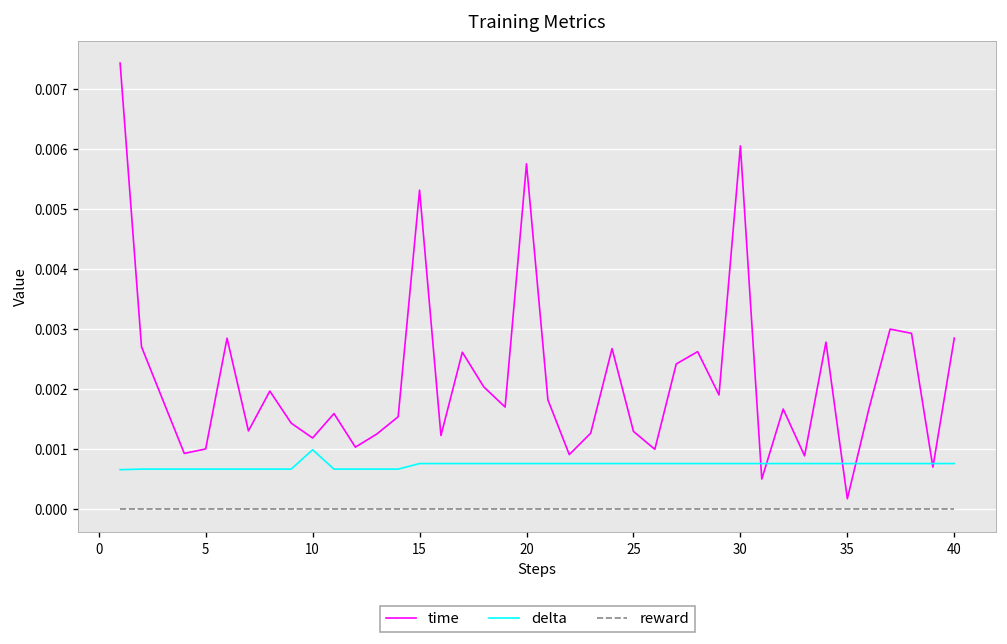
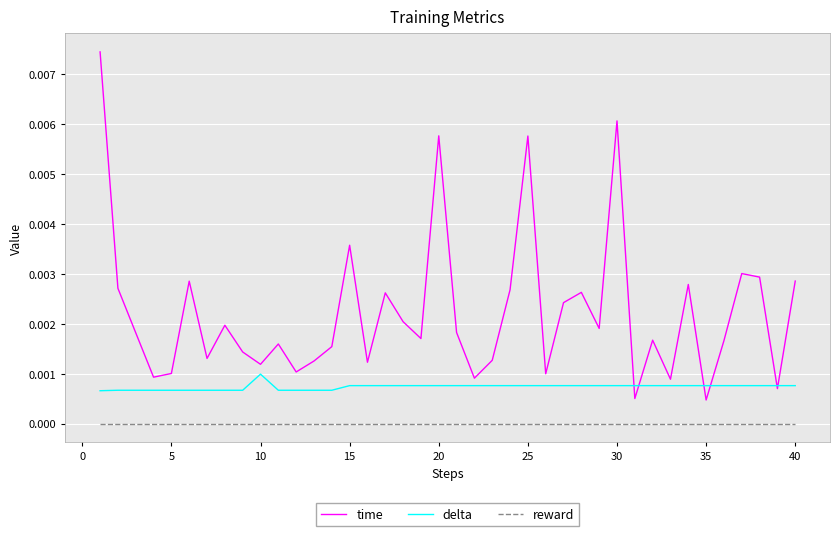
time, 15: 0.0053 -> 0.0036
time, 25: 0.0013 -> 0.0058
time, 35: 0.0002 -> 0.0005
